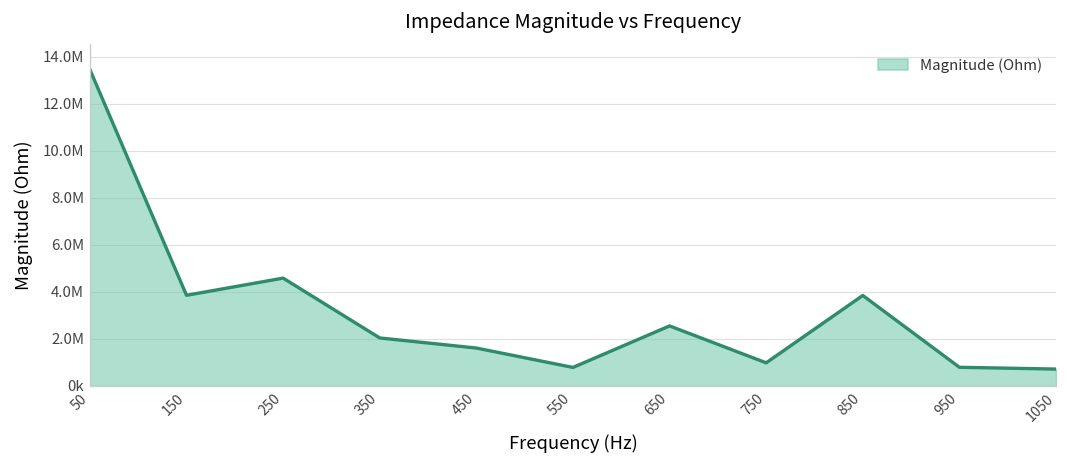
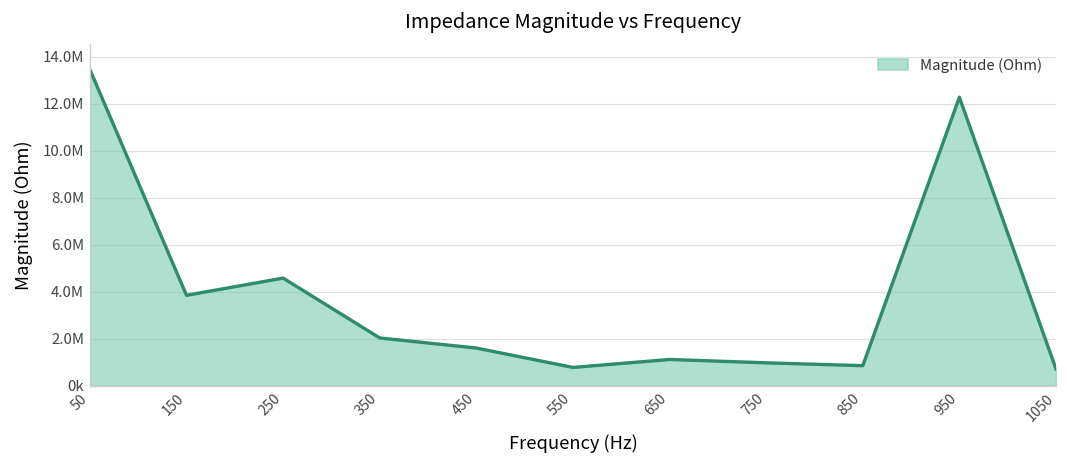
650: 2600000 -> 1100000
850: 3900000 -> 900000
950: 800000 -> 12300000
